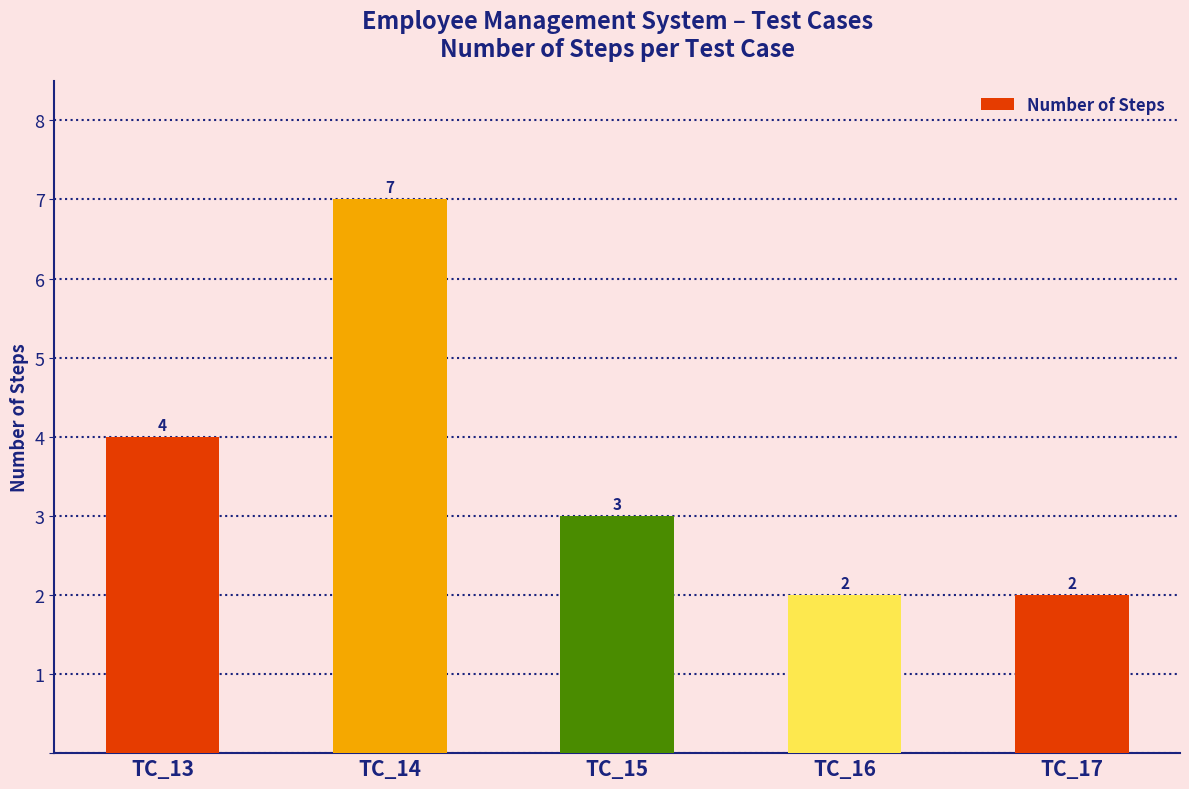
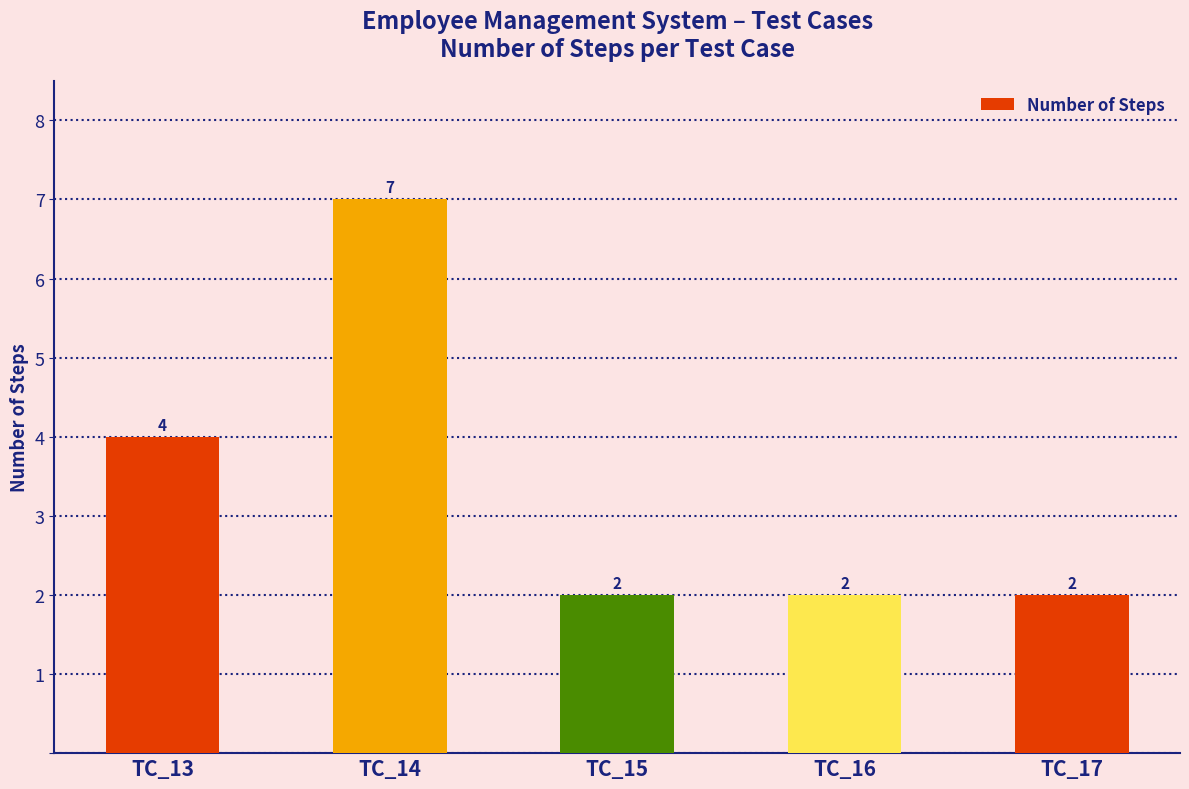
TC_15: 3 -> 2
